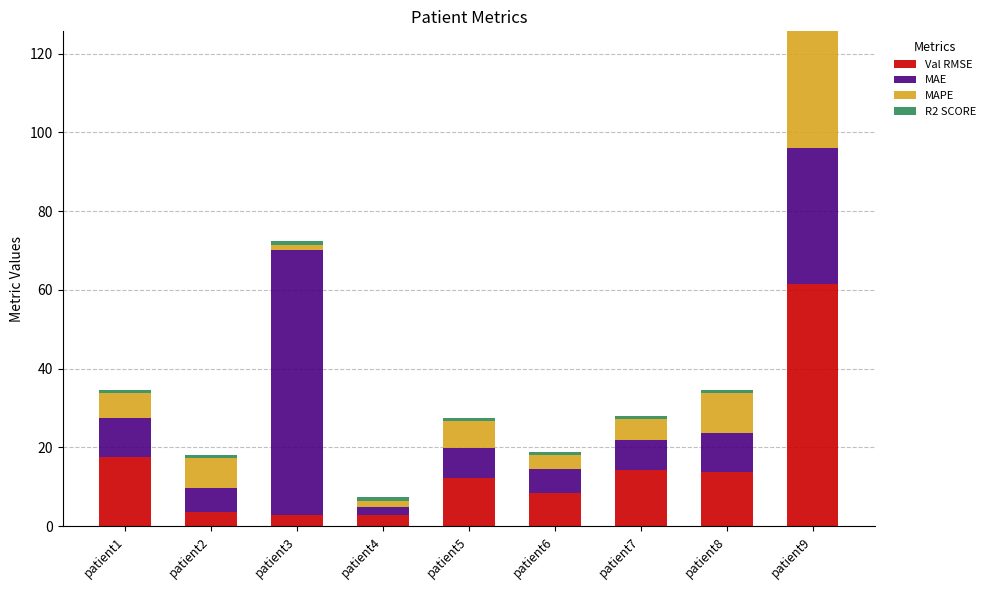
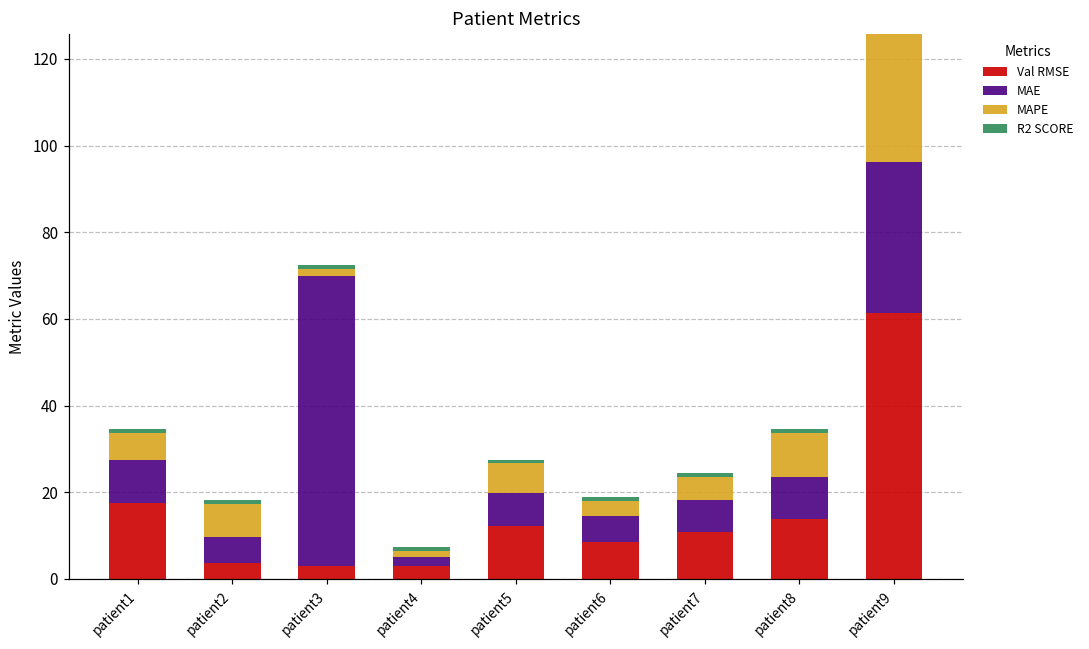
Val RMSE, patient7: 14 -> 11
